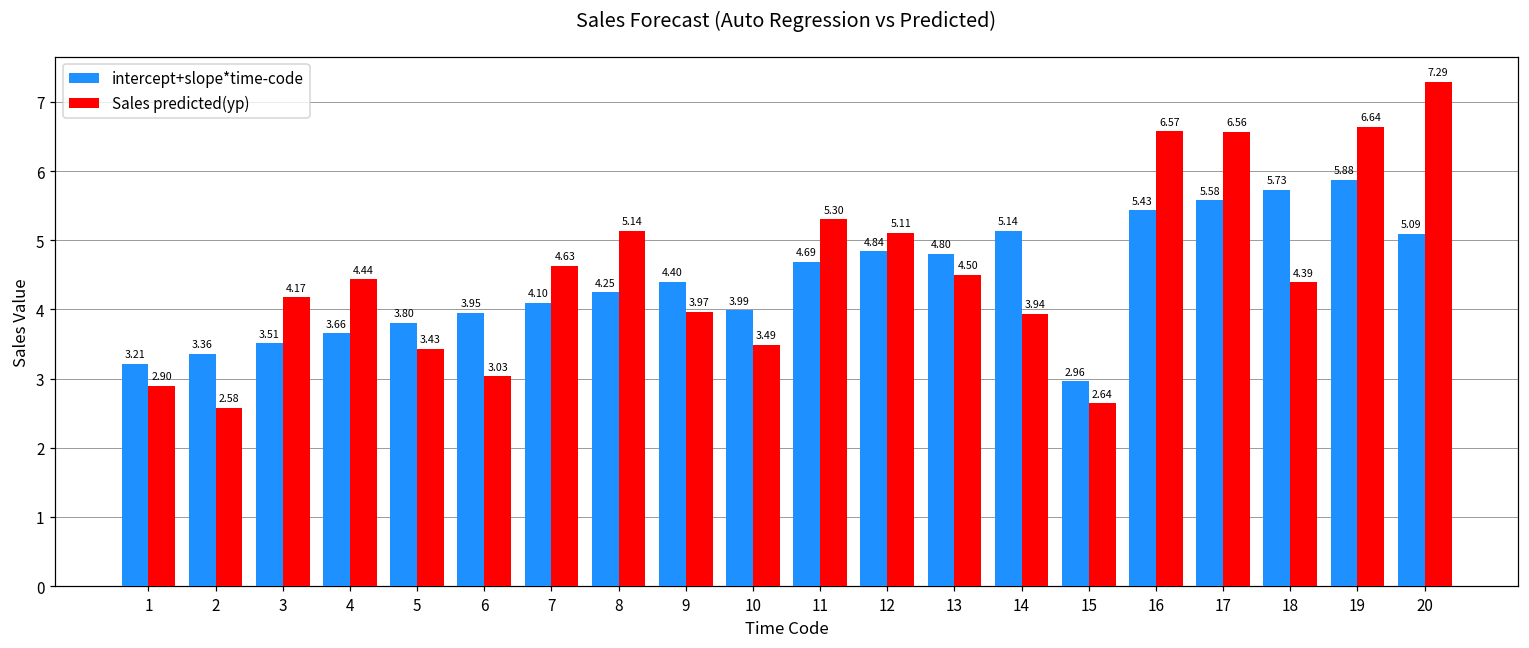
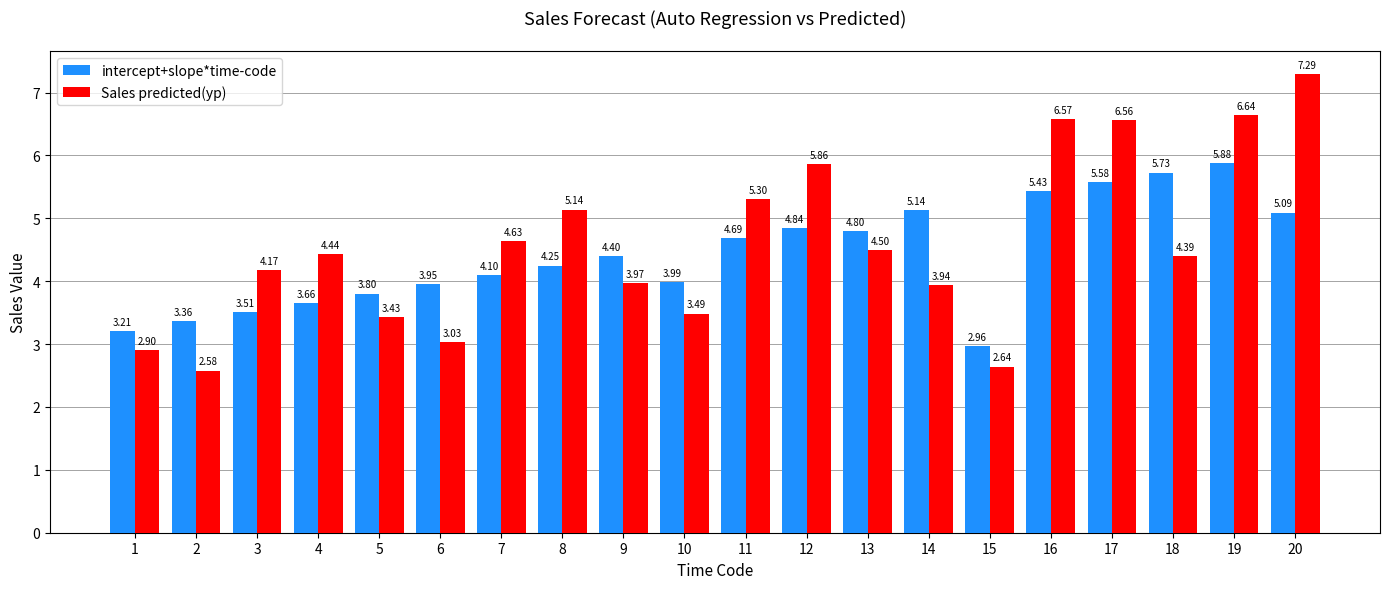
Sales predicted(yp), 12: 5.11 -> 5.86
